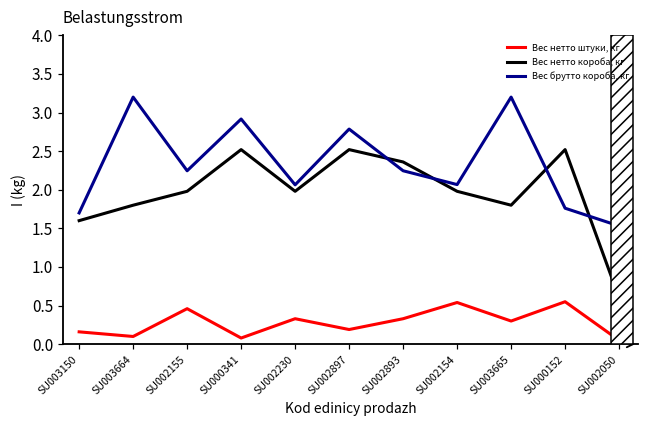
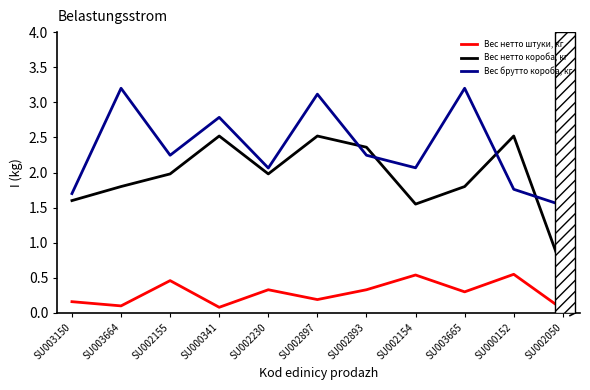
Вес брутто короба, кг, SU000341: 2.9 -> 2.8
Вес брутто короба, кг, SU002897: 2.8 -> 3.1
Вес нетто короба, кг, SU002154: 2.0 -> 1.6
